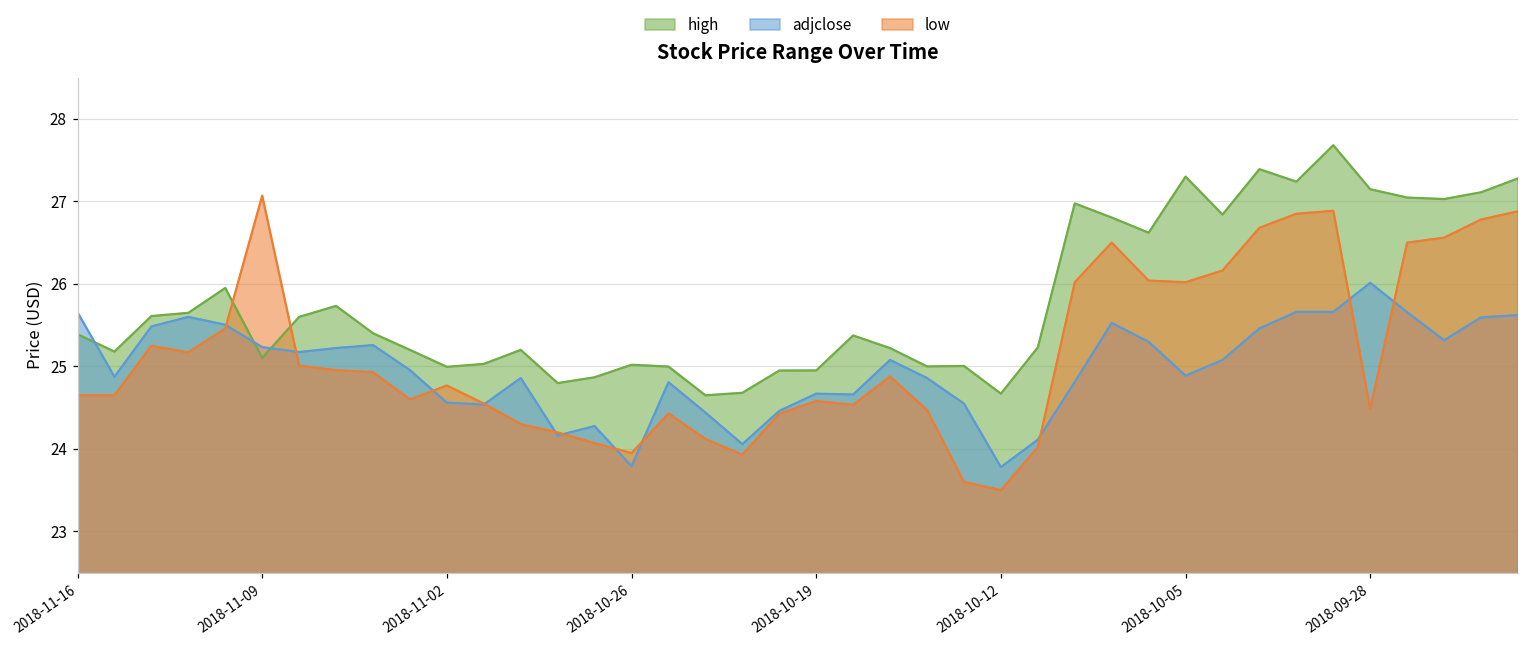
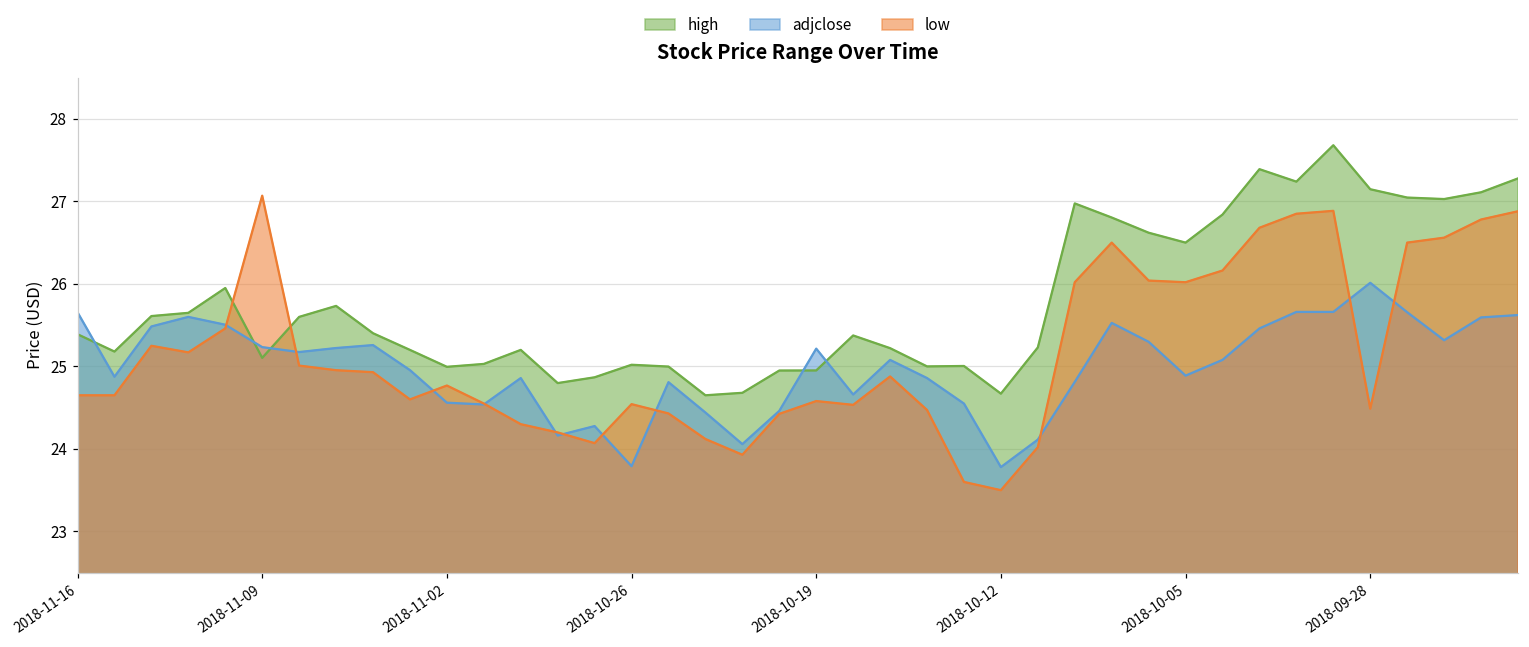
low, 2018-10-26: 24.0 -> 24.5
adjclose, 2018-10-19: 24.7 -> 25.2
high, 2018-10-05: 27.3 -> 26.5
